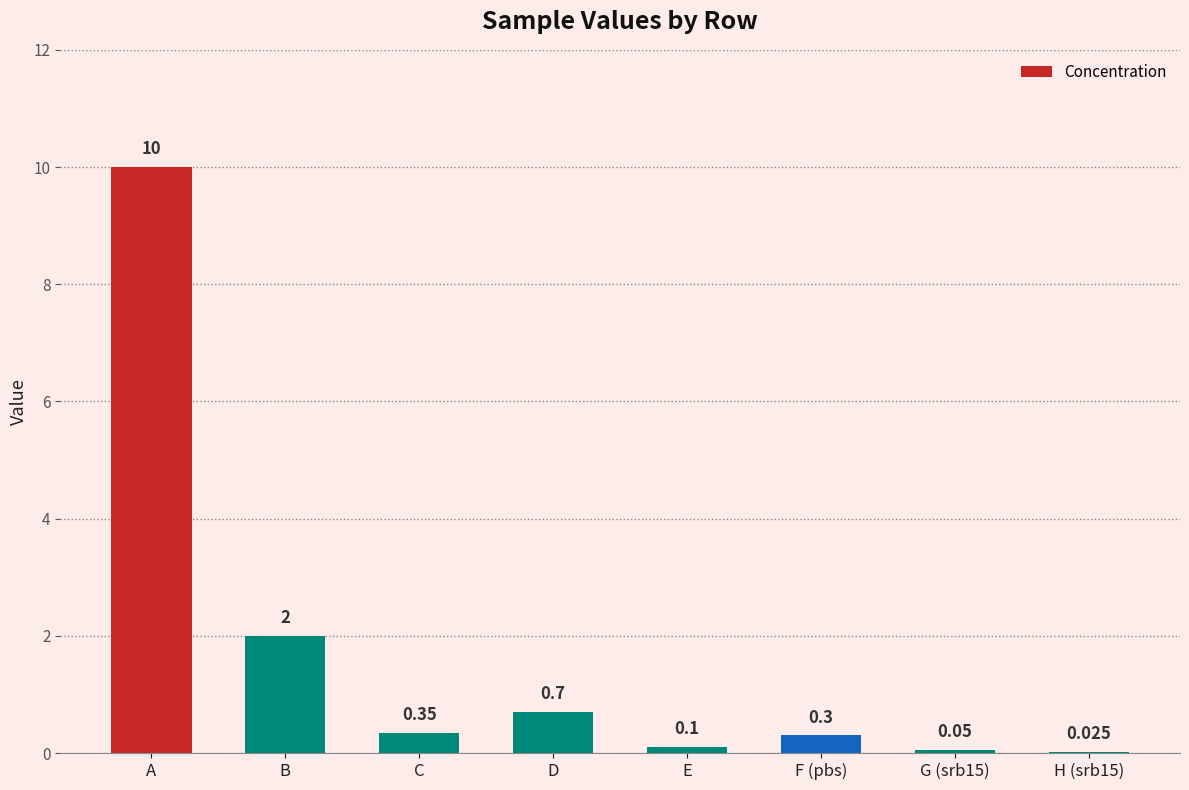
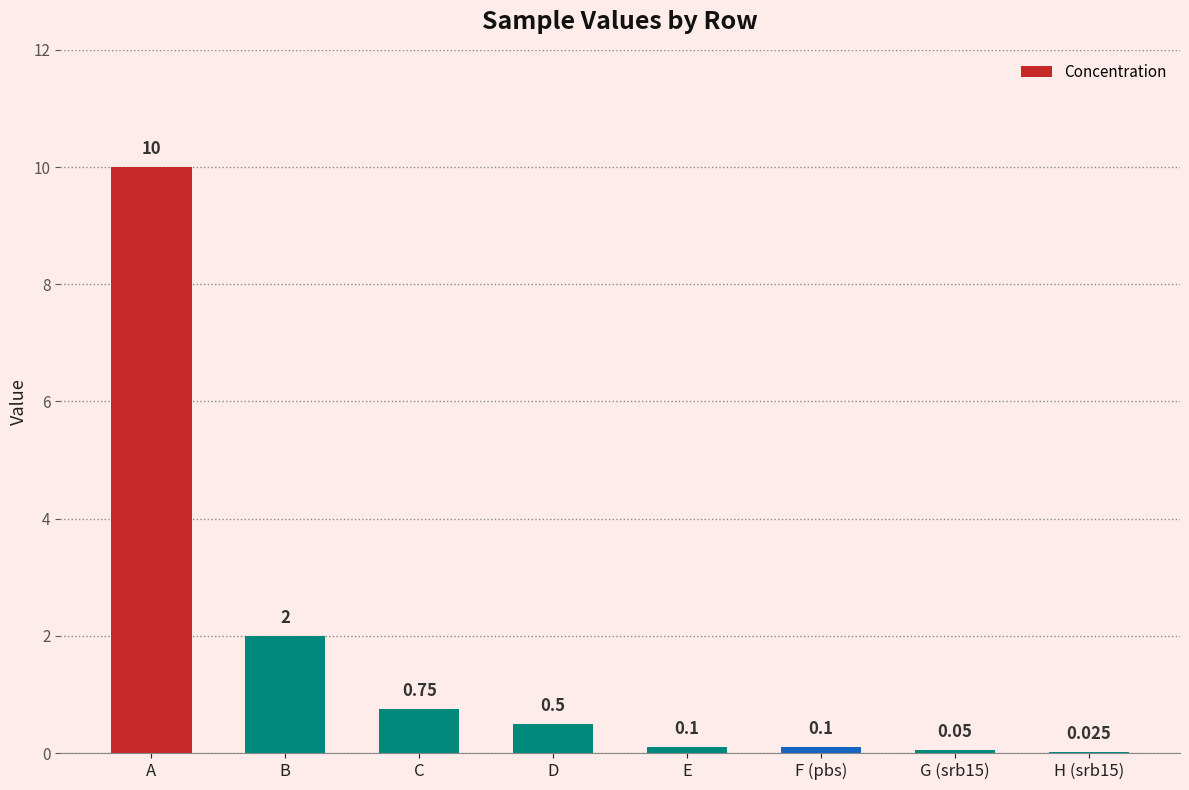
C: 0.35 -> 0.75
D: 0.7 -> 0.5
F (pbs): 0.3 -> 0.1
